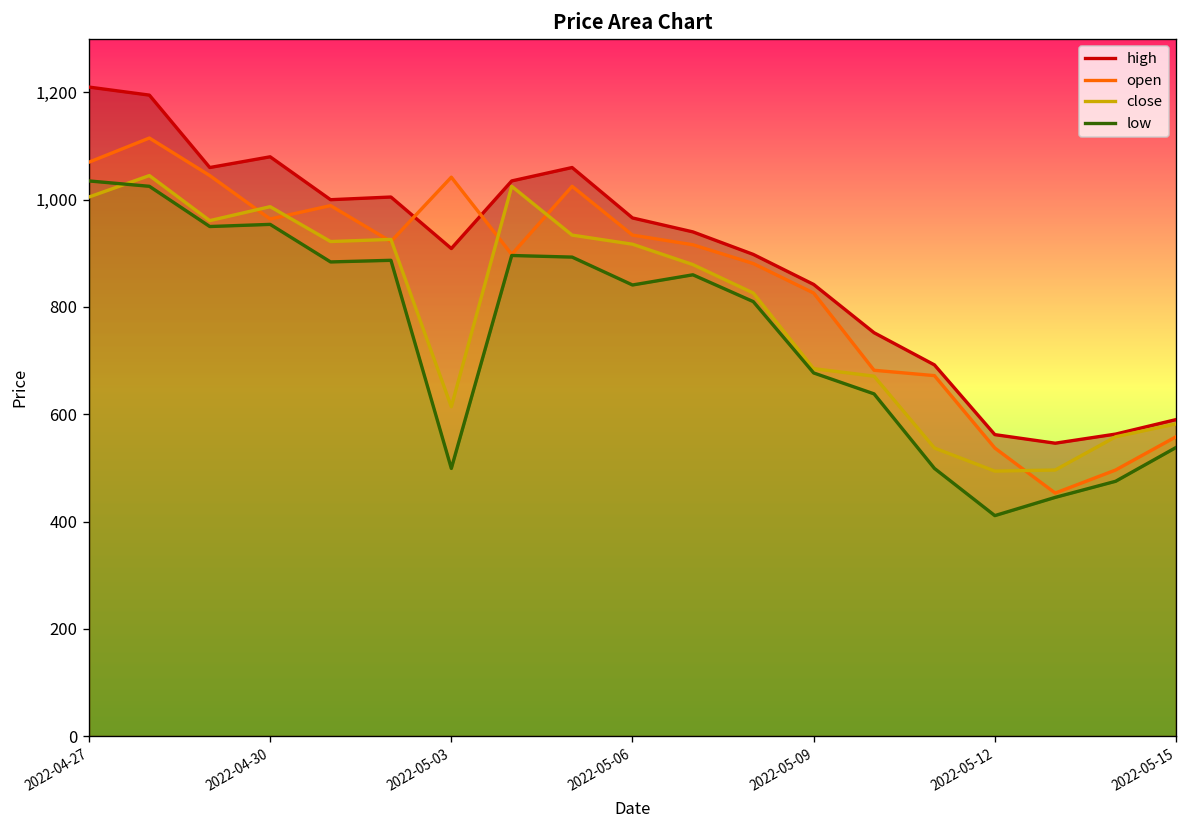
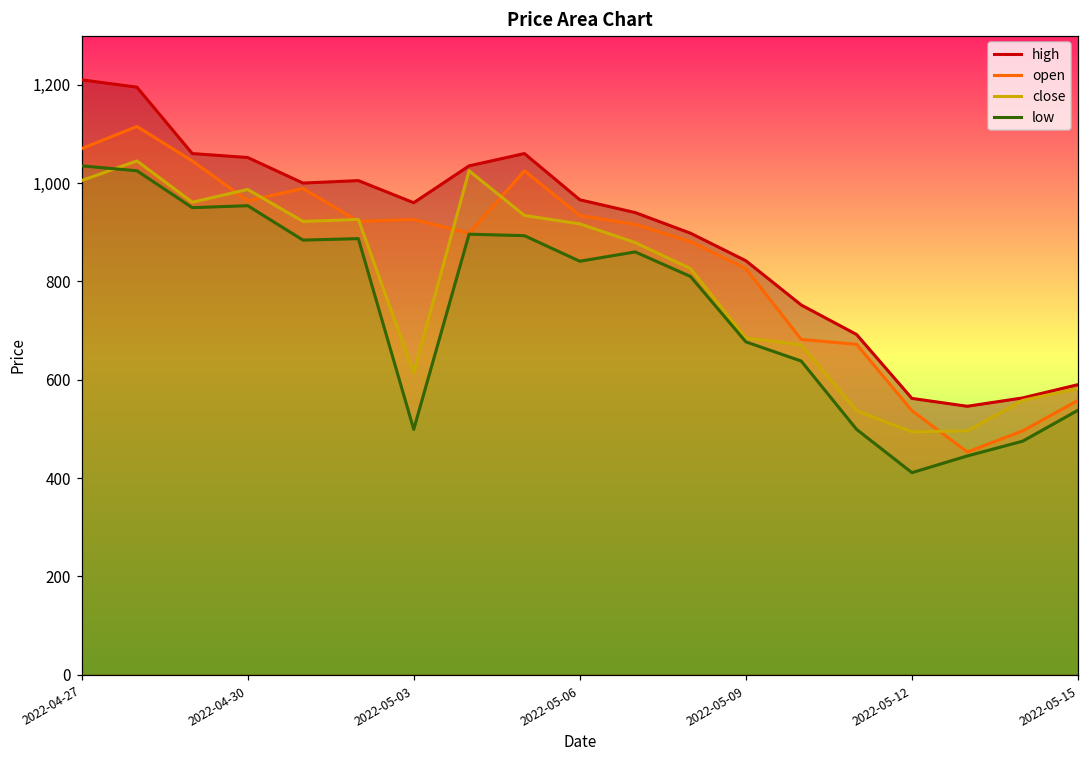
high, 2022-04-30: 1,080 -> 1,050
high, 2022-05-03: 910 -> 960
open, 2022-05-03: 1,040 -> 930
